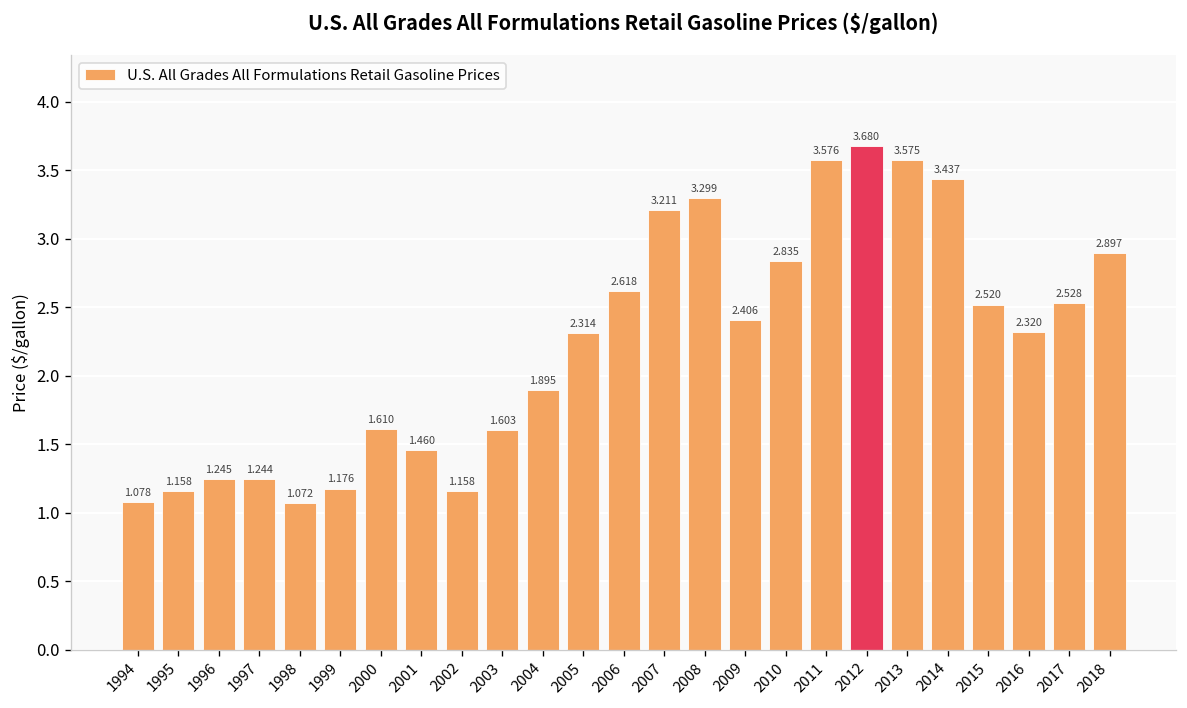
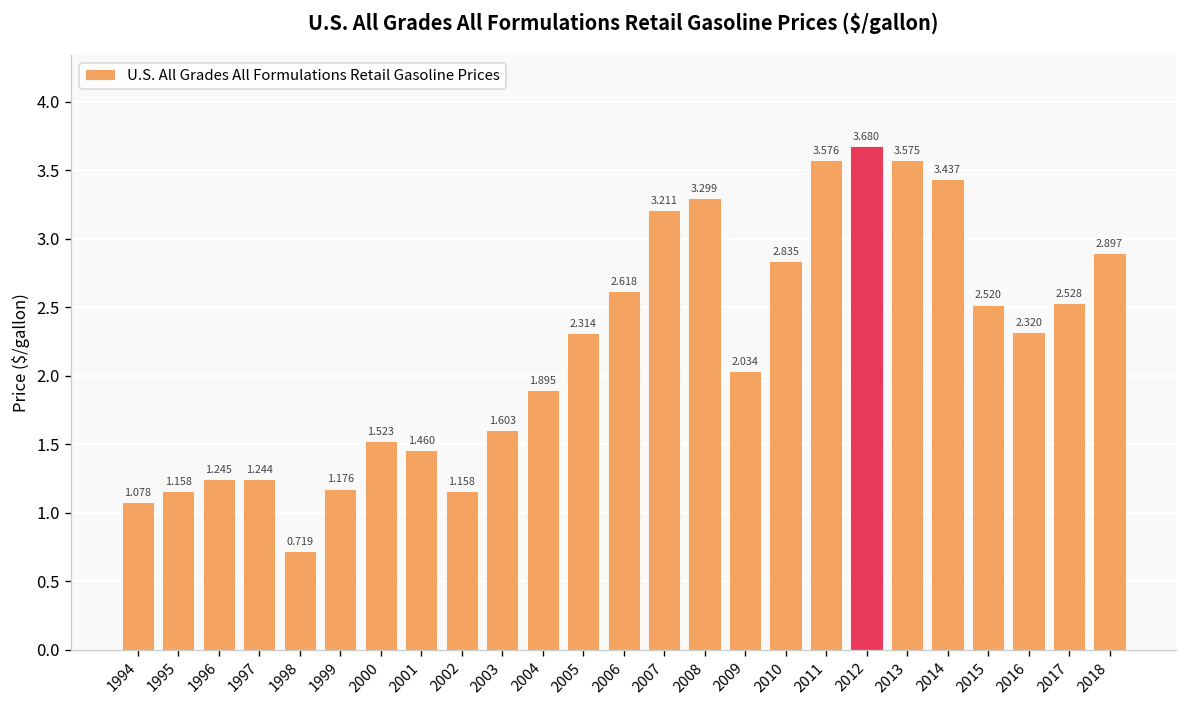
1998: 1.072 -> 0.719
2000: 1.610 -> 1.523
2009: 2.406 -> 2.034
